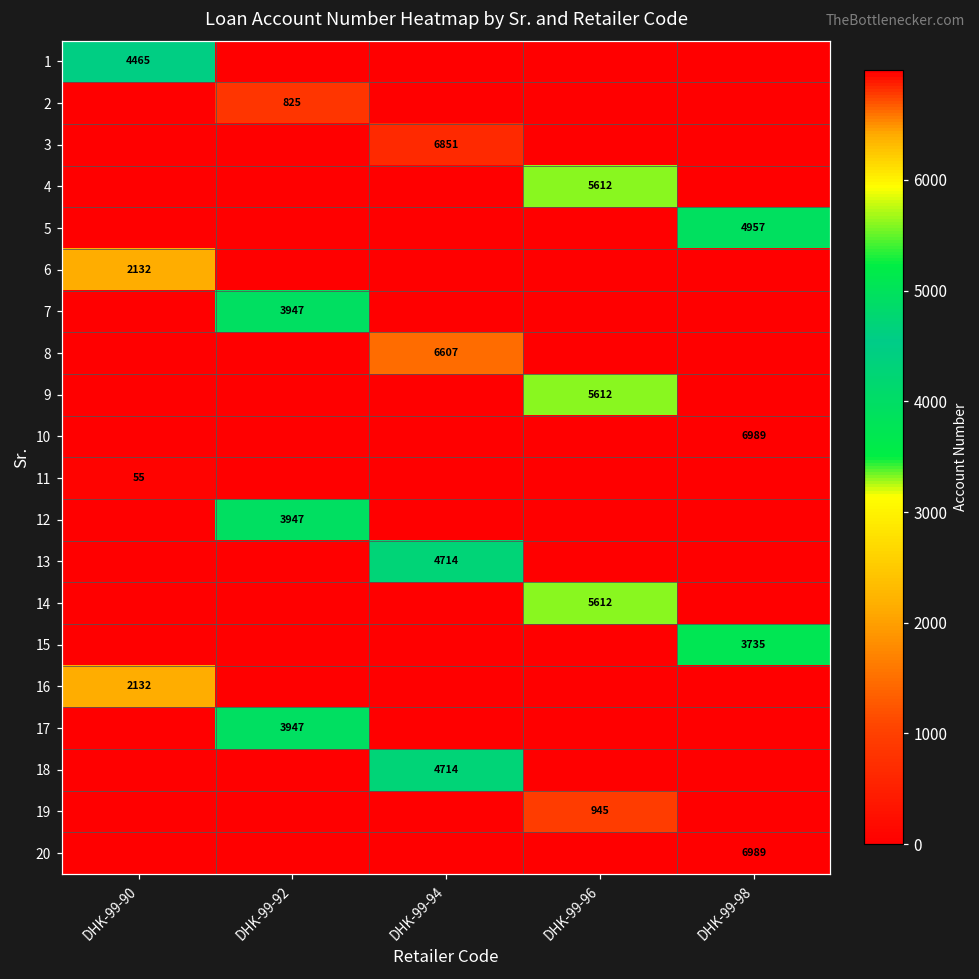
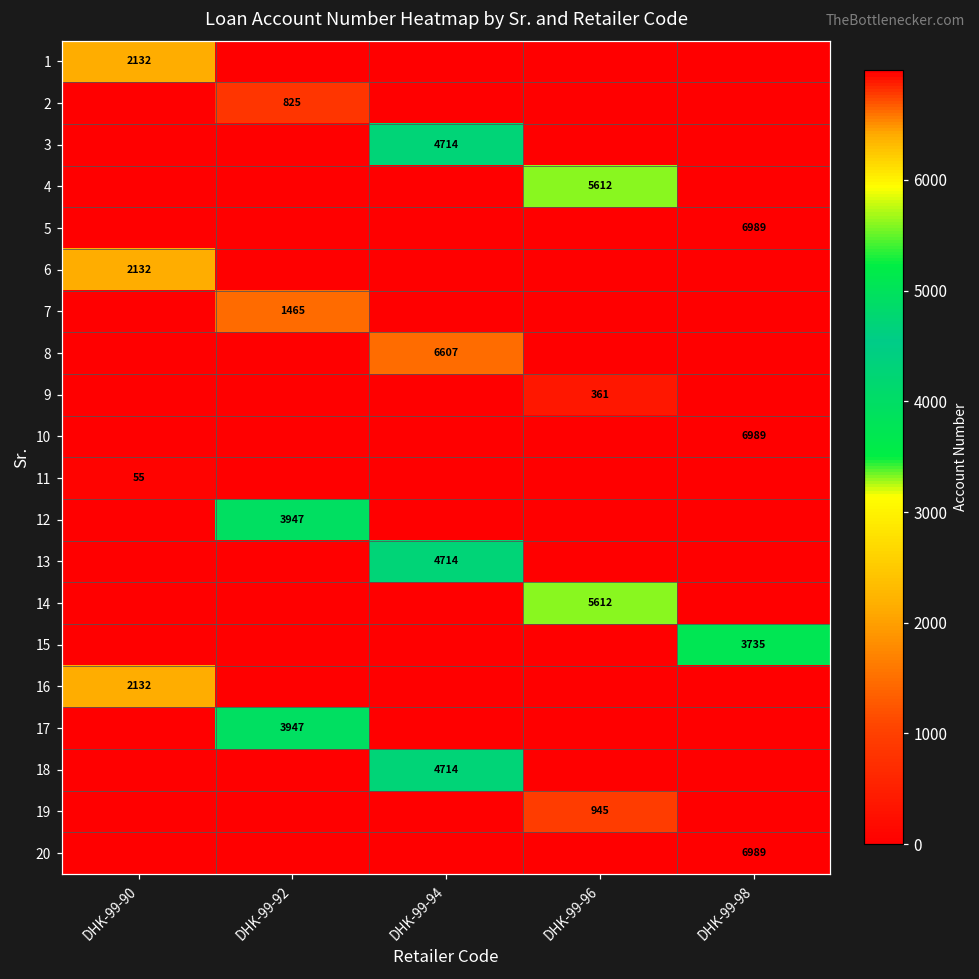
1, DHK-99-90: 4465 -> 2132
3, DHK-99-94: 6851 -> 4714
5, DHK-99-98: 4957 -> 6989
7, DHK-99-92: 3947 -> 1465
9, DHK-99-96: 5612 -> 361
